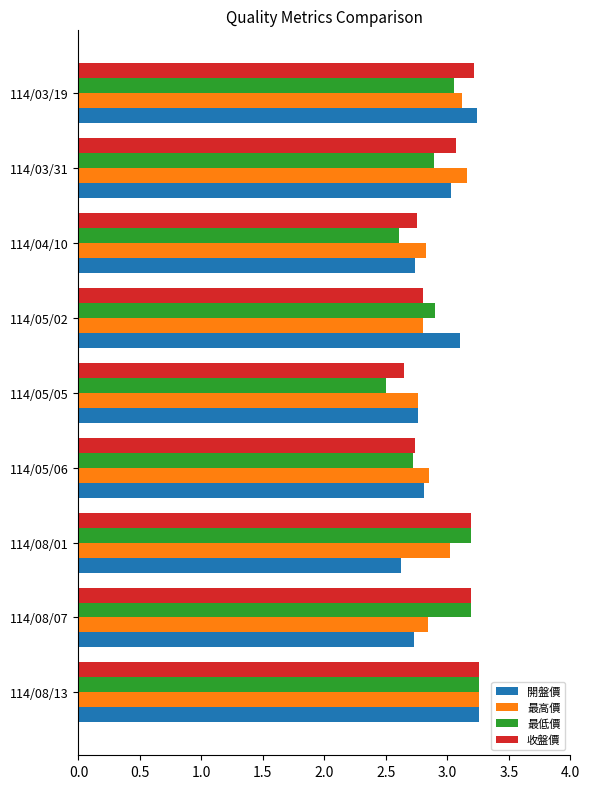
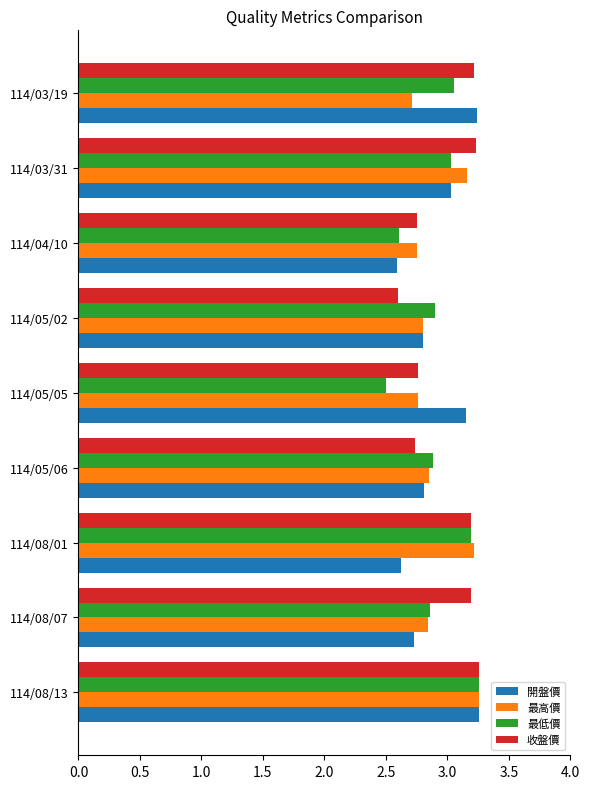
最高價, 114/03/19: 3.12 -> 2.71
收盤價, 114/03/31: 3.07 -> 3.23
最低價, 114/03/31: 2.89 -> 3.03
最高價, 114/04/10: 2.83 -> 2.75
開盤價, 114/04/10: 2.74 -> 2.59
收盤價, 114/05/02: 2.8 -> 2.6
開盤價, 114/05/02: 3.1 -> 2.8
收盤價, 114/05/05: 2.65 -> 2.76
開盤價, 114/05/05: 2.76 -> 3.15
最低價, 114/05/06: 2.72 -> 2.88
最高價, 114/08/01: 3.02 -> 3.22
最低價, 114/08/07: 3.19 -> 2.86
